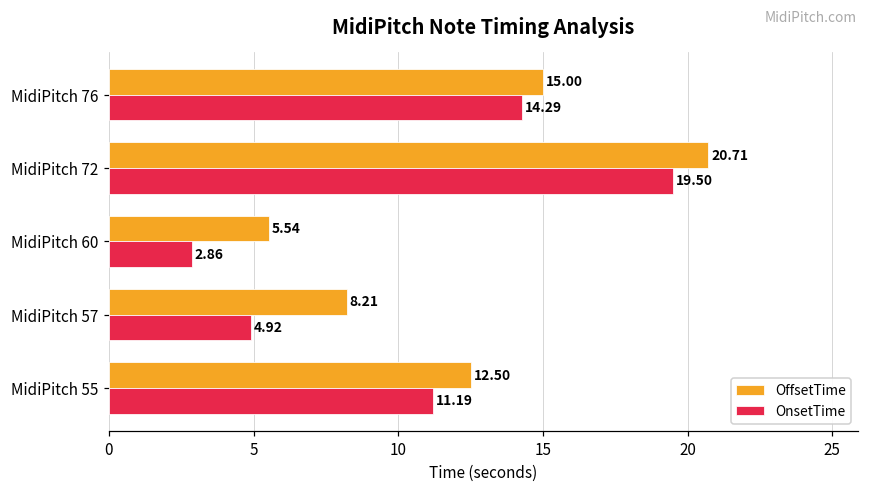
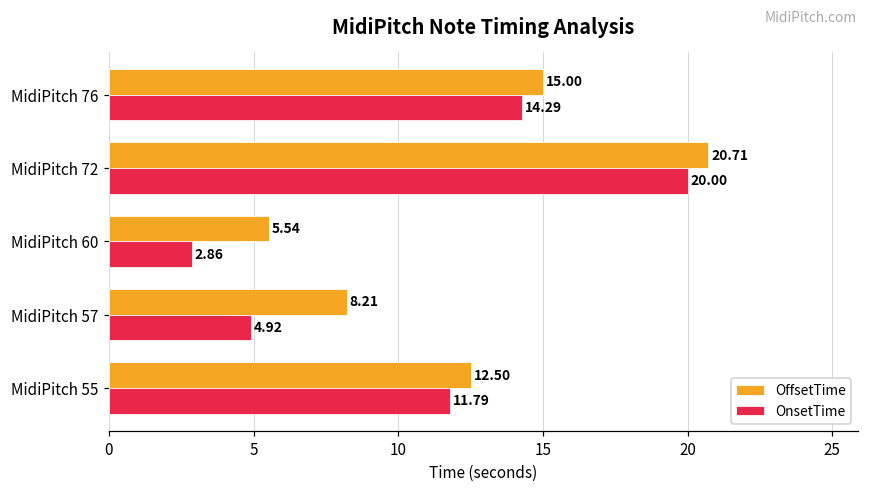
OnsetTime, MidiPitch 72: 19.50 -> 20.00
OnsetTime, MidiPitch 55: 11.19 -> 11.79
